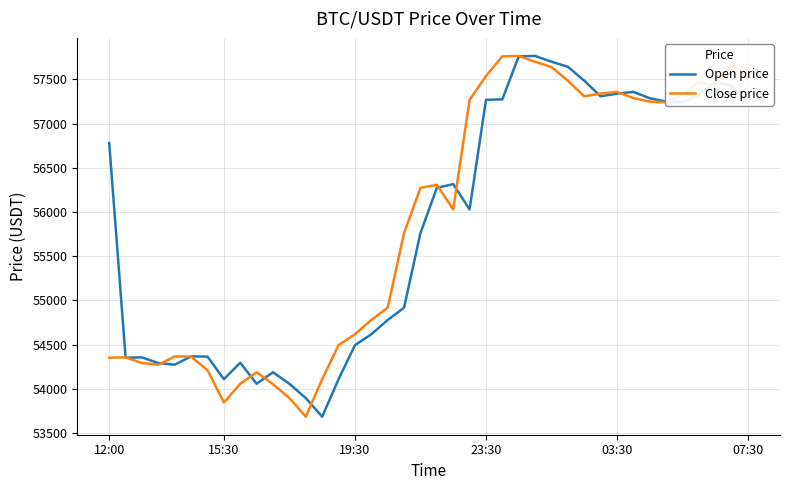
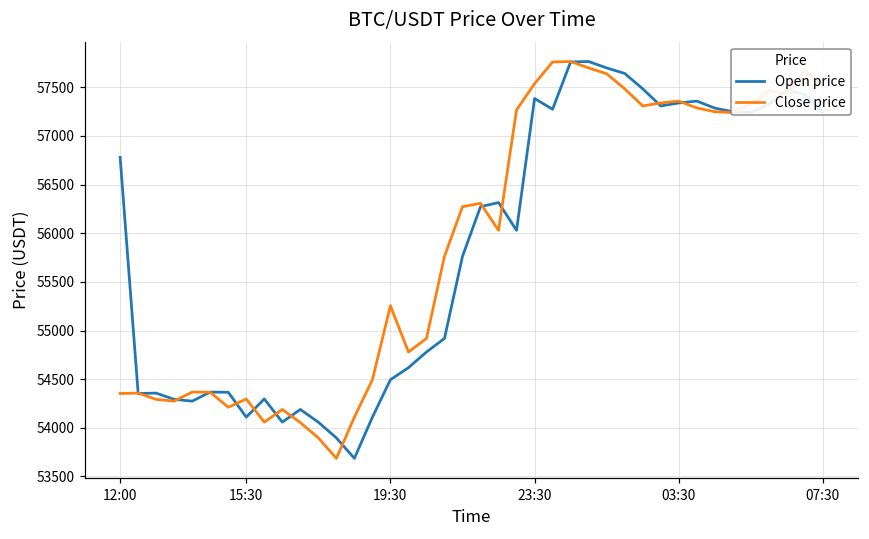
Close price, 15:30: 53800 -> 54300
Close price, 19:30: 54600 -> 55300
Open price, 23:30: 57300 -> 57400
